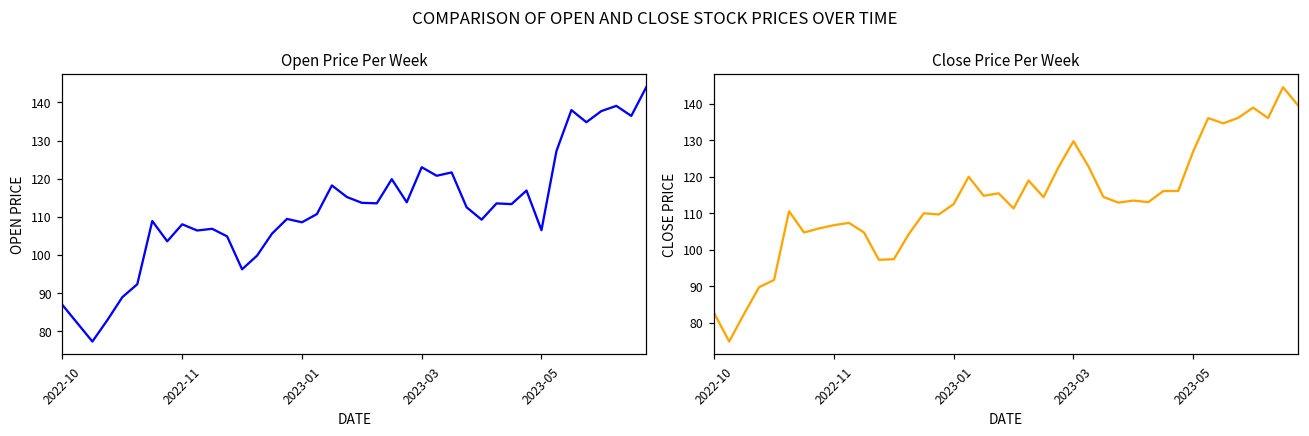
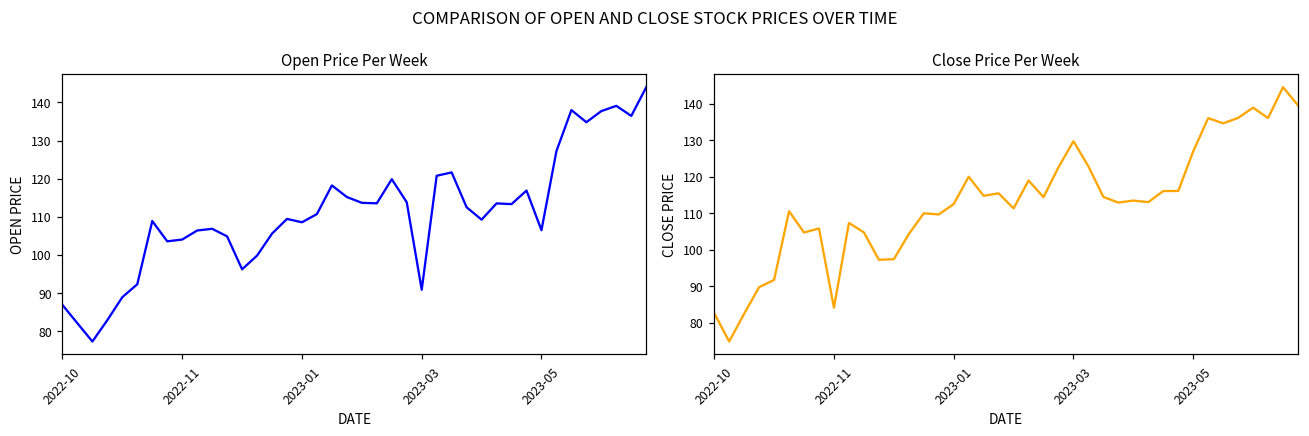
Open Price Per Week, 2022-11: 108 -> 104
Open Price Per Week, 2023-03: 123 -> 91
Close Price Per Week, 2022-11: 107 -> 84
